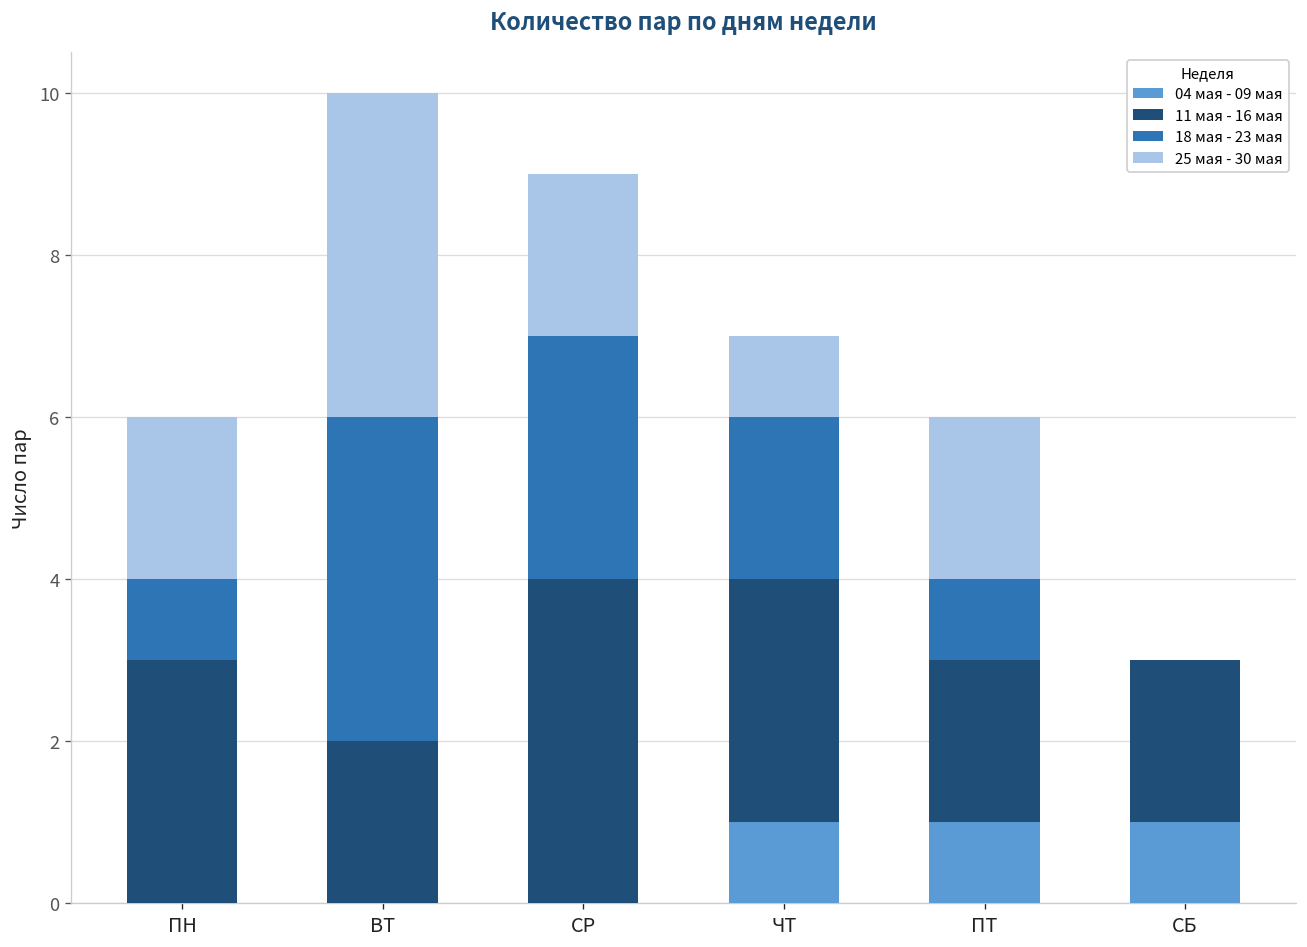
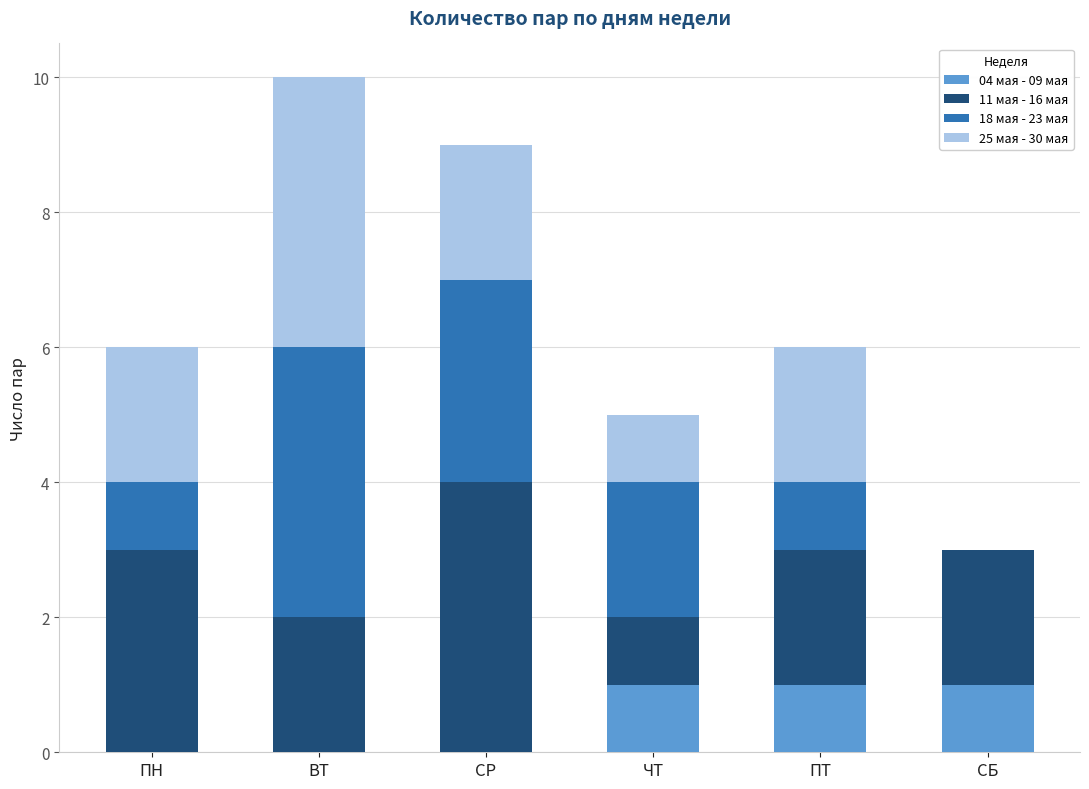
11 мая - 16 мая, ЧТ: 3 -> 1
